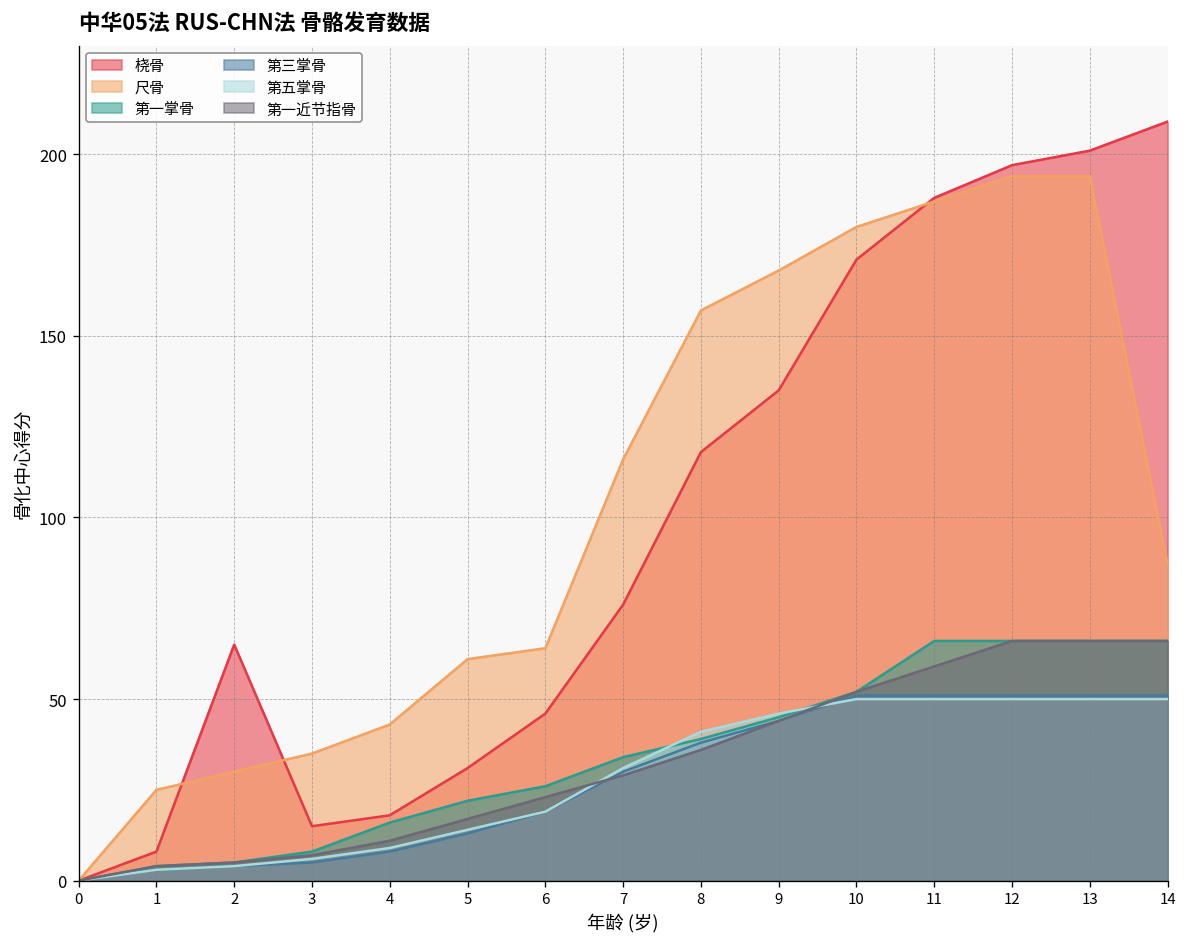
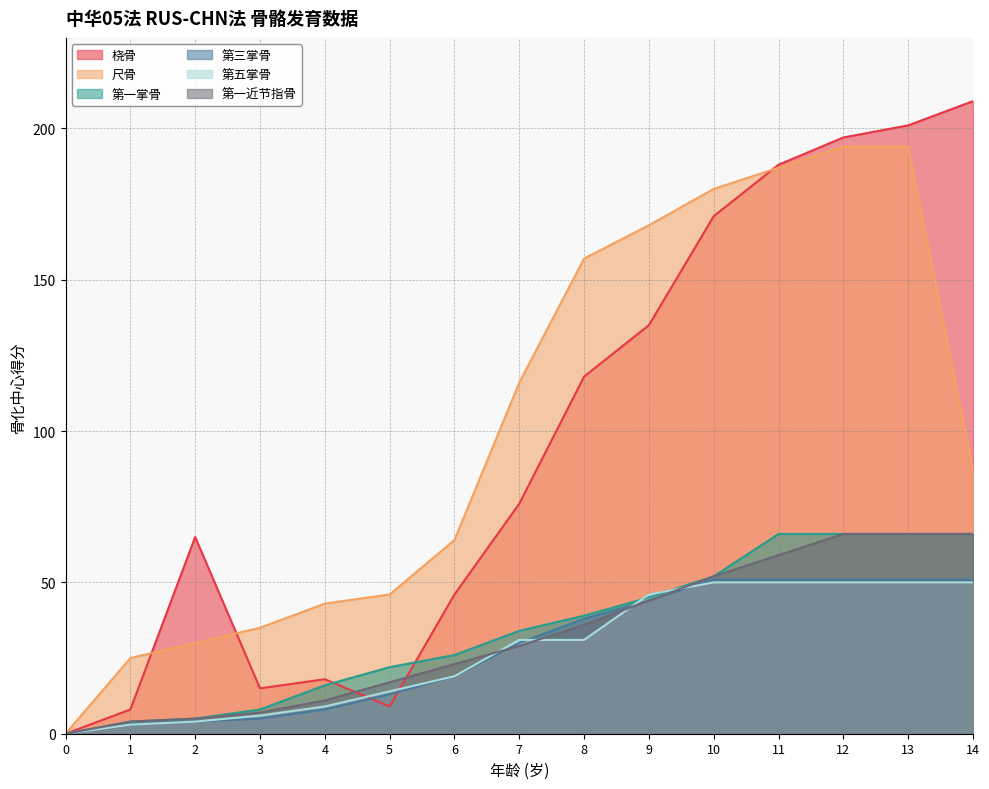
桡骨, 5: 31 -> 9
尺骨, 5: 61 -> 46
第五掌骨, 8: 41 -> 31
